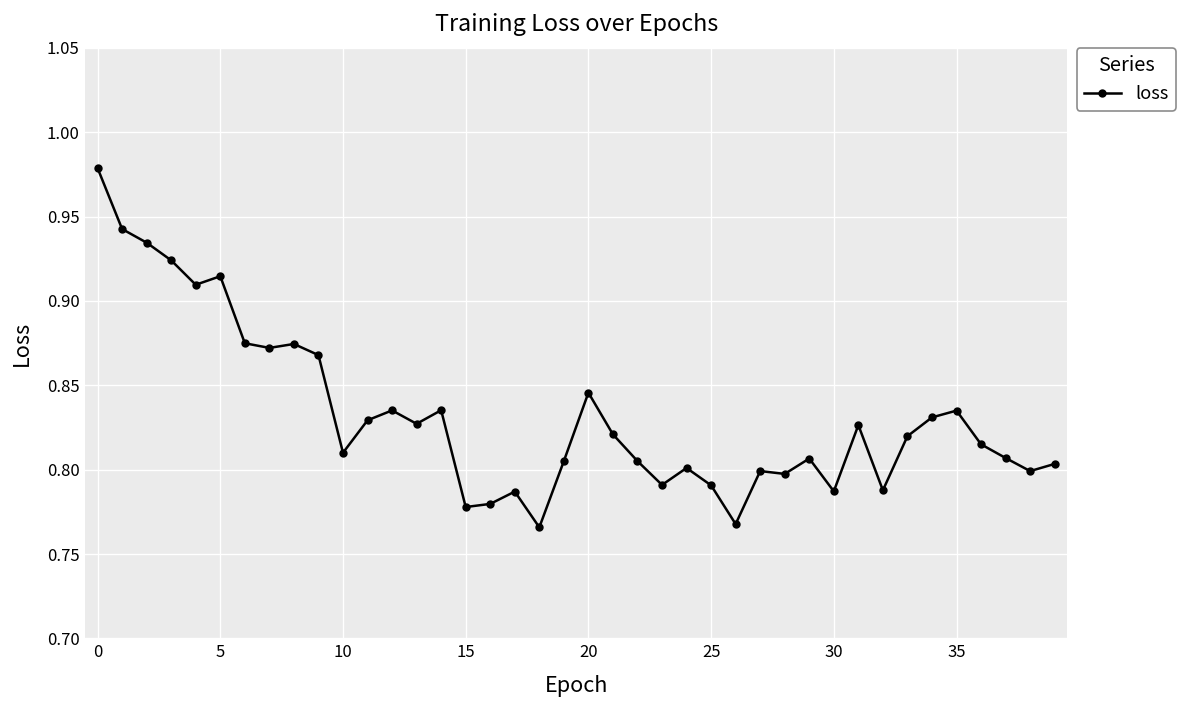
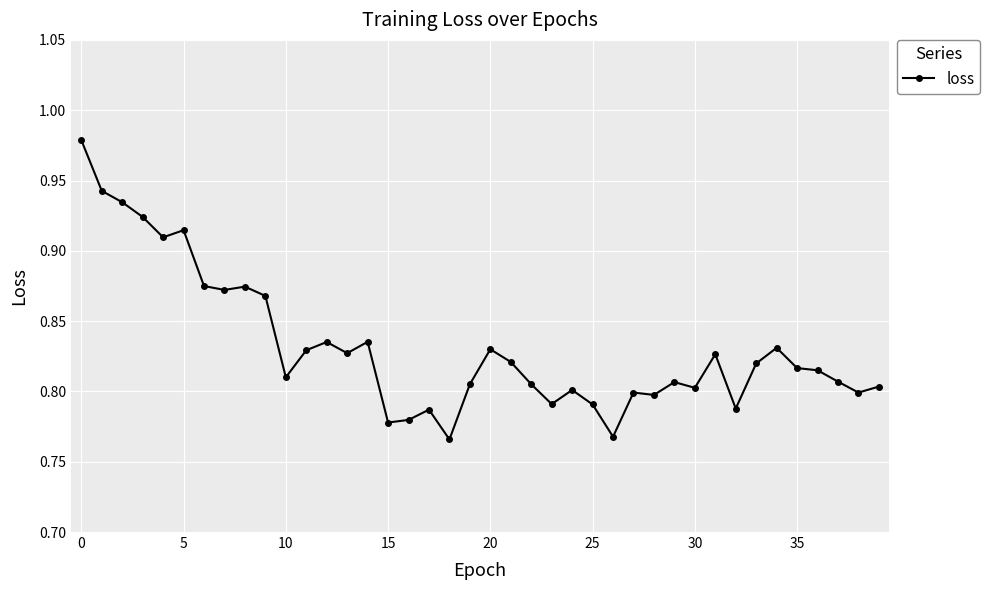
20: 0.846 -> 0.830
30: 0.787 -> 0.803
35: 0.835 -> 0.817
